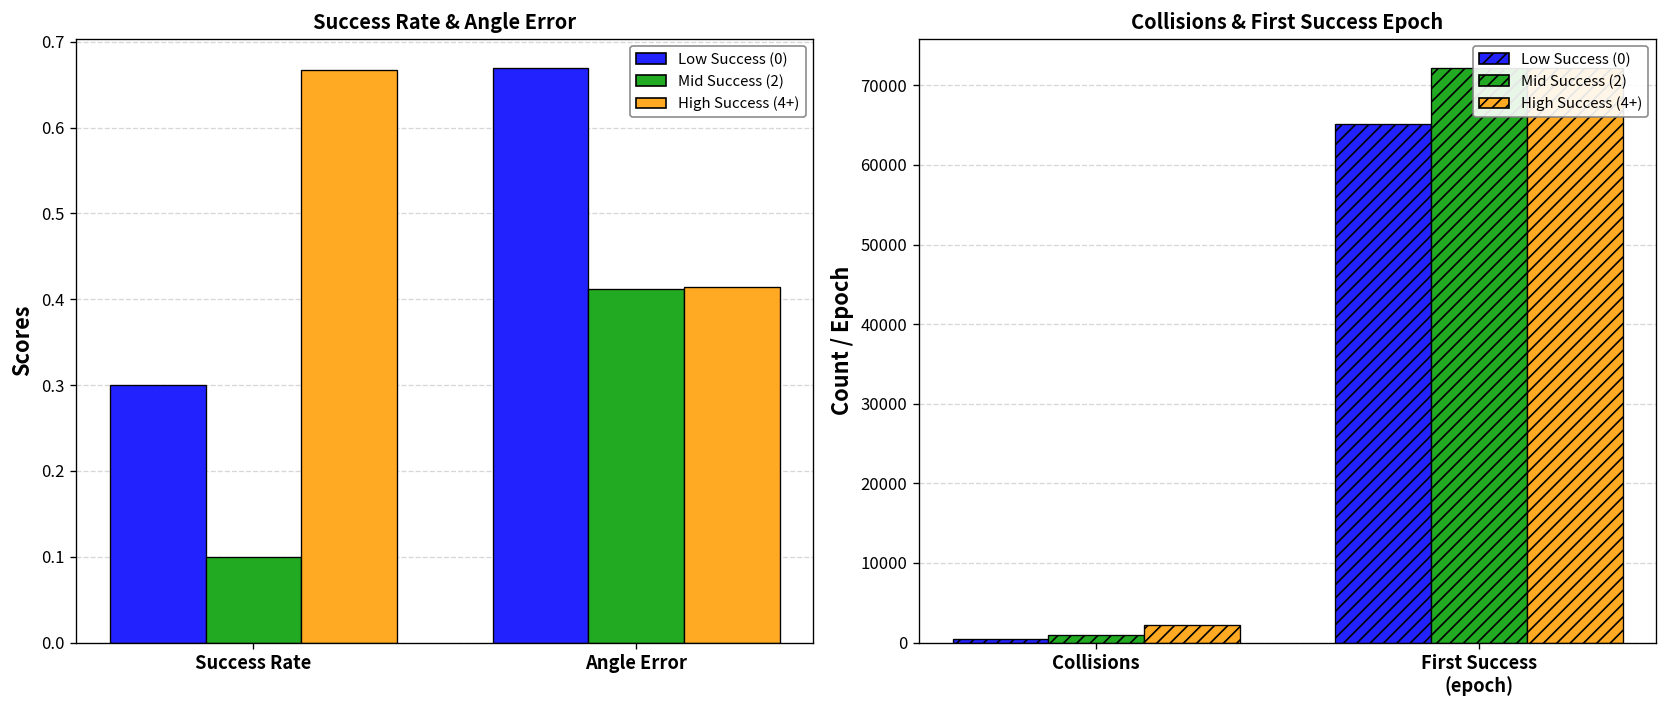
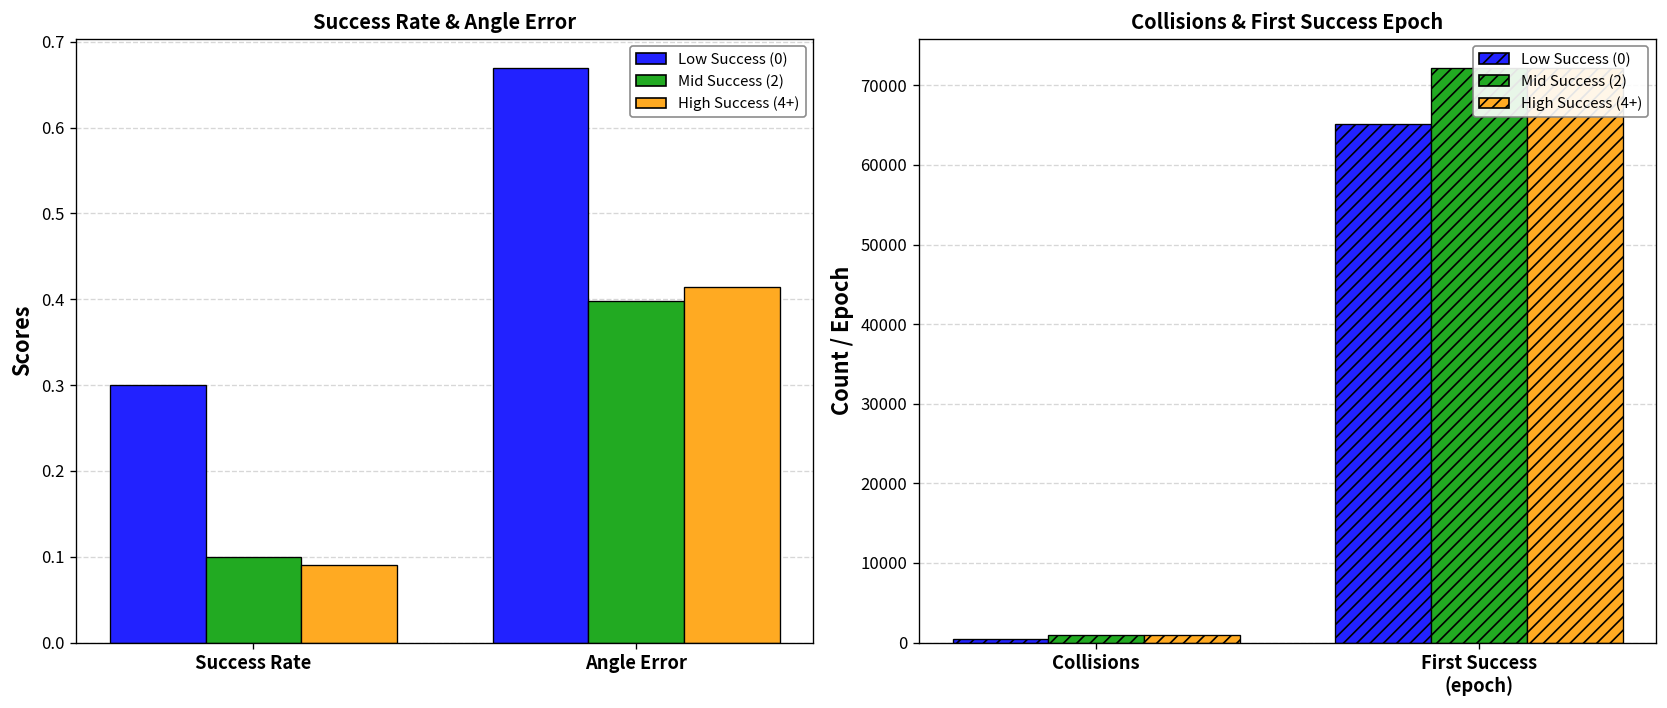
Success Rate & Angle Error, High Success (4+), Success Rate: 0.67 -> 0.09
Success Rate & Angle Error, Mid Success (2), Angle Error: 0.41 -> 0.40
Collisions & First Success Epoch, High Success (4+), Collisions: 2000 -> 1000
